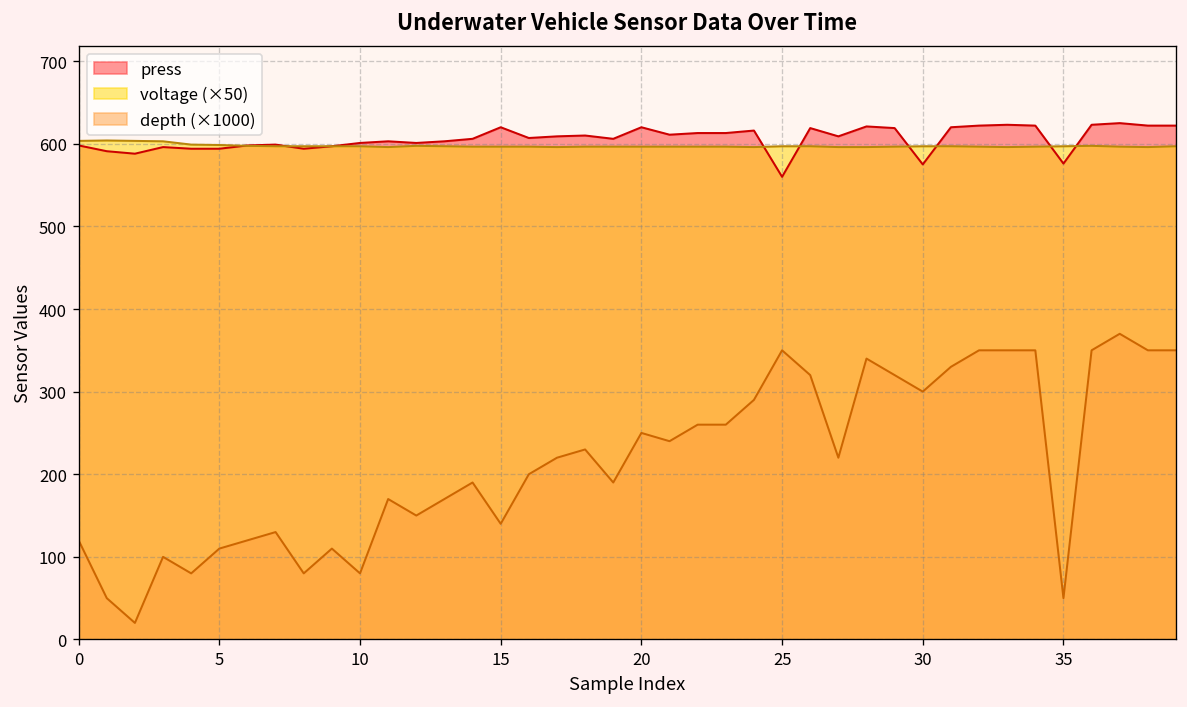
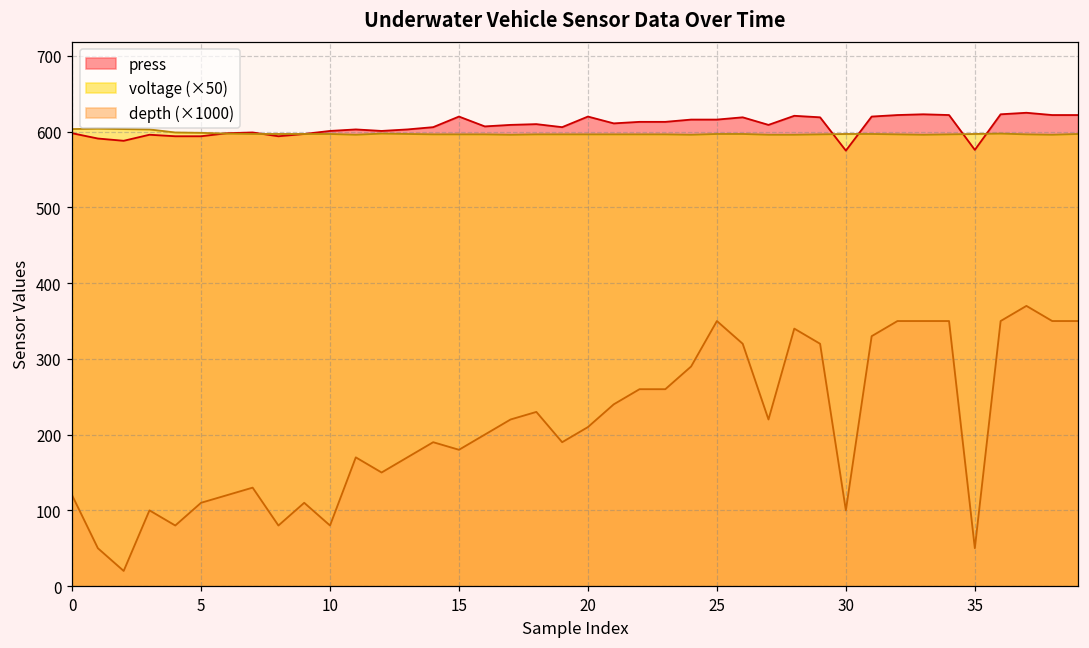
depth (×1000), 15: 140 -> 180
depth (×1000), 20: 250 -> 210
press, 25: 560 -> 620
depth (×1000), 30: 300 -> 100
